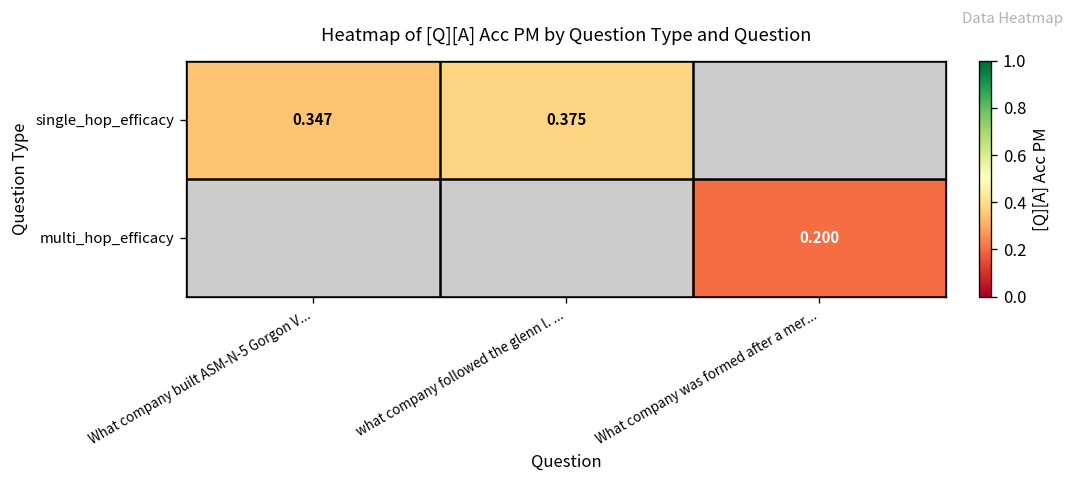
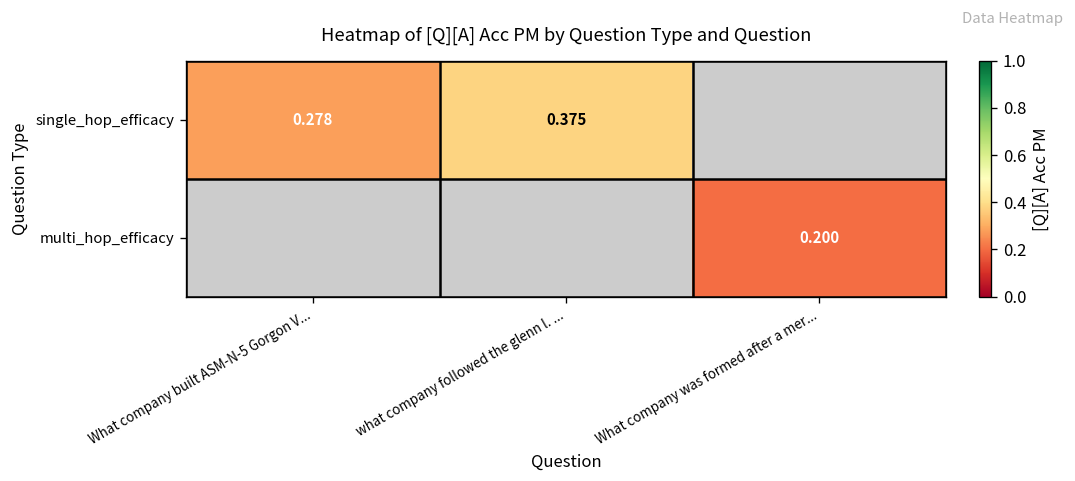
single_hop_efficacy, What company built ASM-N-5 Gorgon V...: 0.347 -> 0.278
